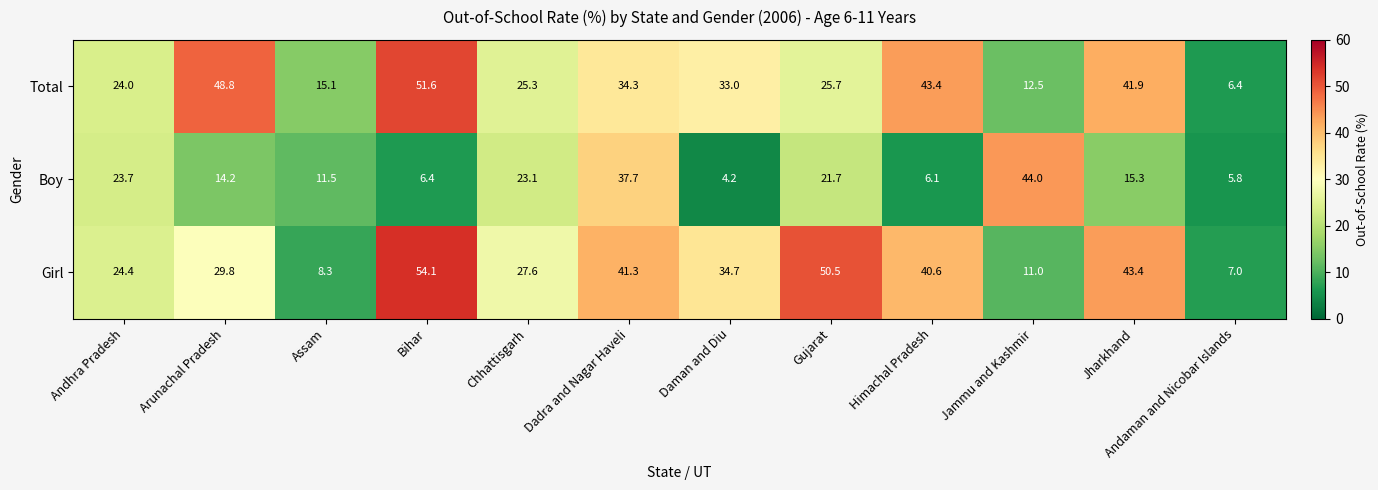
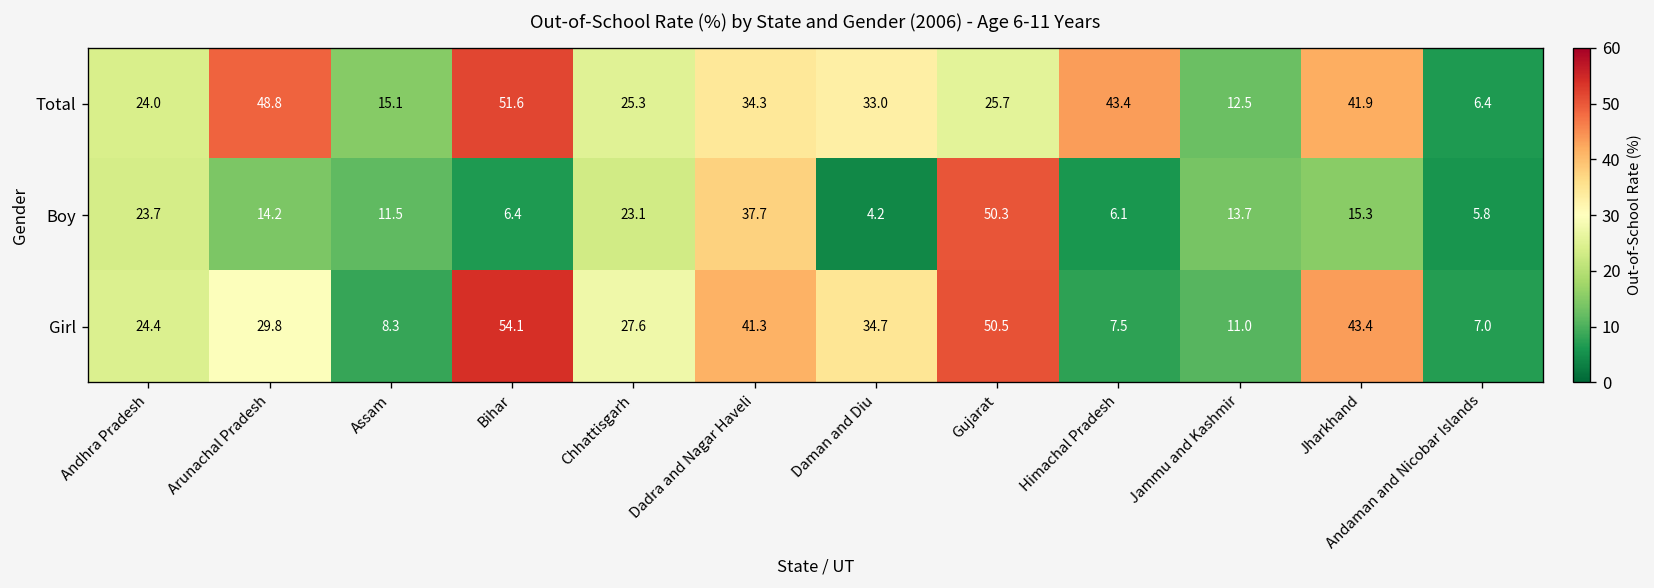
Boy, Gujarat: 21.7 -> 50.3
Boy, Jammu and Kashmir: 44.0 -> 13.7
Girl, Himachal Pradesh: 40.6 -> 7.5
